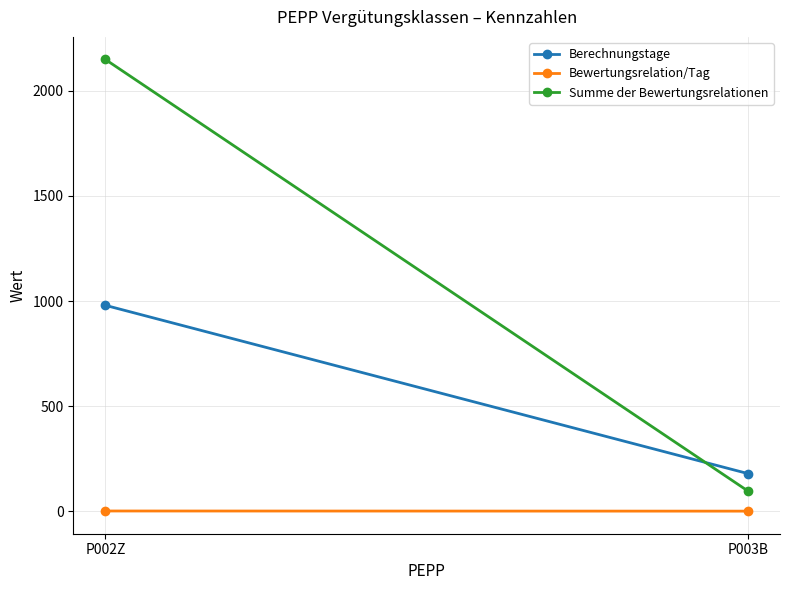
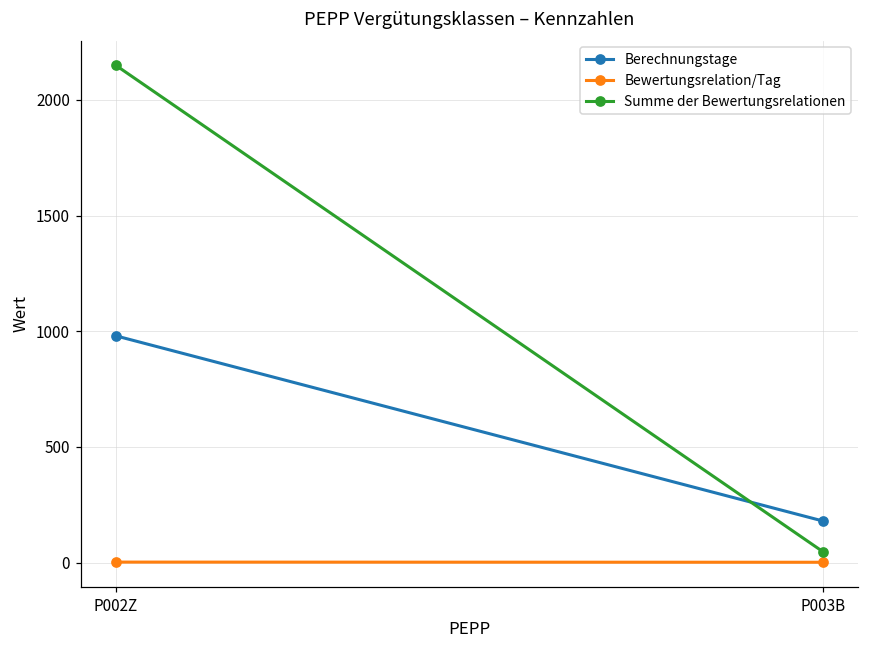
Summe der Bewertungsrelationen, P003B: 100 -> 50
